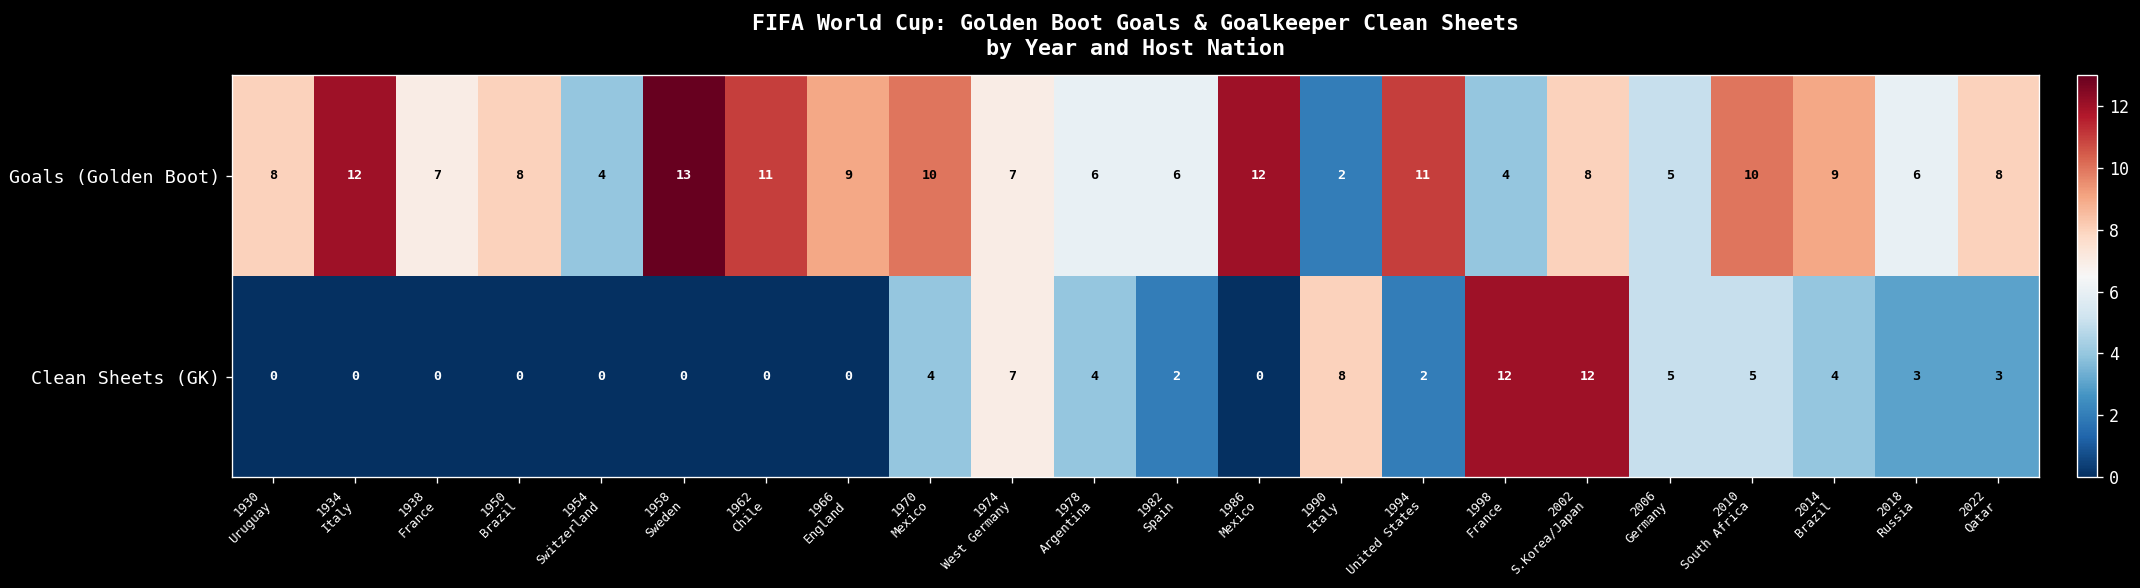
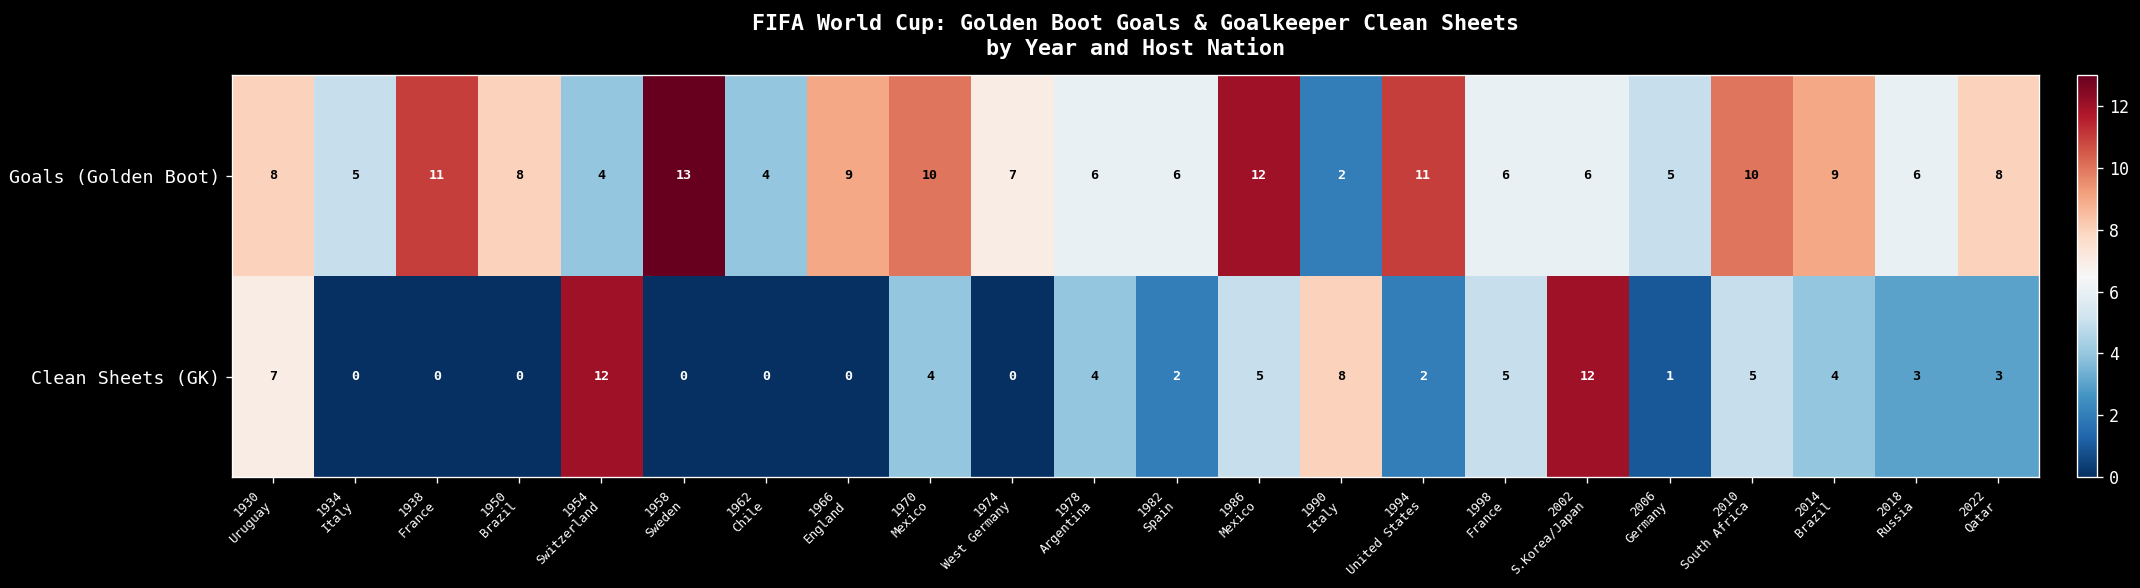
Goals (Golden Boot), 1934 Italy: 12 -> 5
Goals (Golden Boot), 1938 France: 7 -> 11
Goals (Golden Boot), 1962 Chile: 11 -> 4
Goals (Golden Boot), 1998 France: 4 -> 6
Goals (Golden Boot), 2002 S.Korea/Japan: 8 -> 6
Clean Sheets (GK), 1930 Uruguay: 0 -> 7
Clean Sheets (GK), 1954 Switzerland: 0 -> 12
Clean Sheets (GK), 1974 West Germany: 7 -> 0
Clean Sheets (GK), 1986 Mexico: 0 -> 5
Clean Sheets (GK), 1998 France: 12 -> 5
Clean Sheets (GK), 2006 Germany: 5 -> 1
